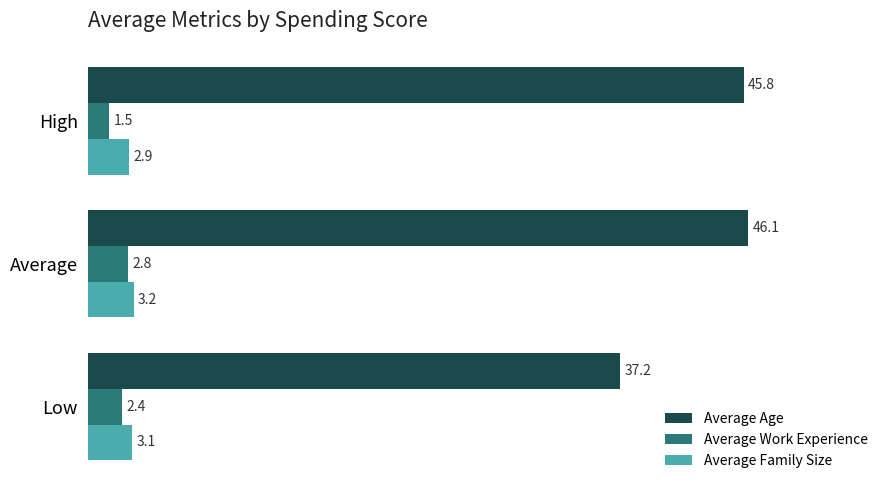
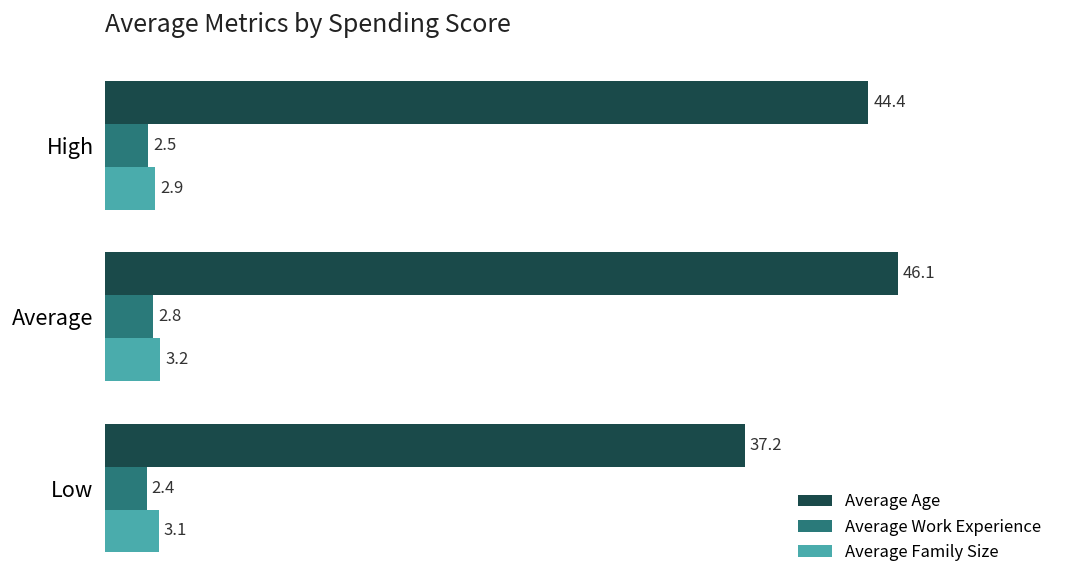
Average Age, High: 45.8 -> 44.4
Average Work Experience, High: 1.5 -> 2.5
